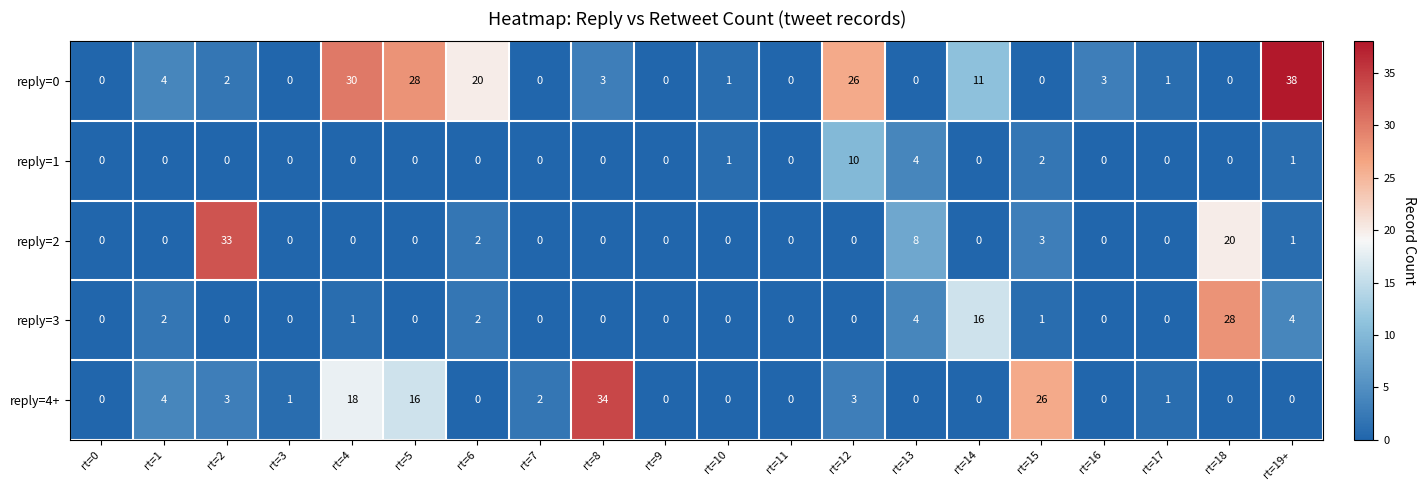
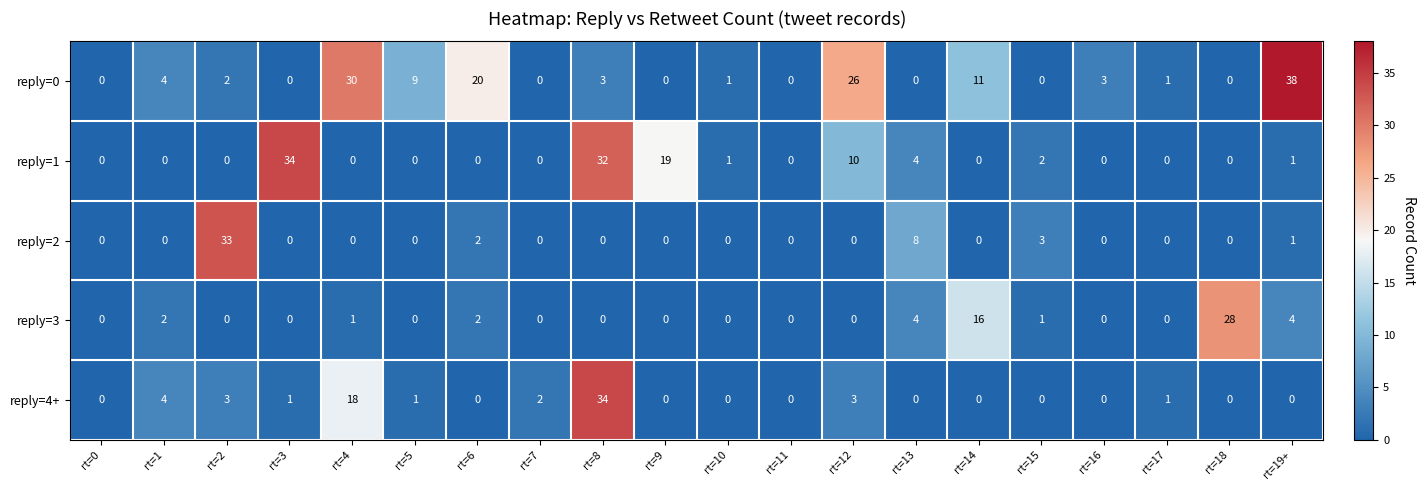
reply=0, rt=5: 28 -> 9
reply=1, rt=3: 0 -> 34
reply=1, rt=8: 0 -> 32
reply=1, rt=9: 0 -> 19
reply=2, rt=18: 20 -> 0
reply=4+, rt=5: 16 -> 1
reply=4+, rt=15: 26 -> 0
